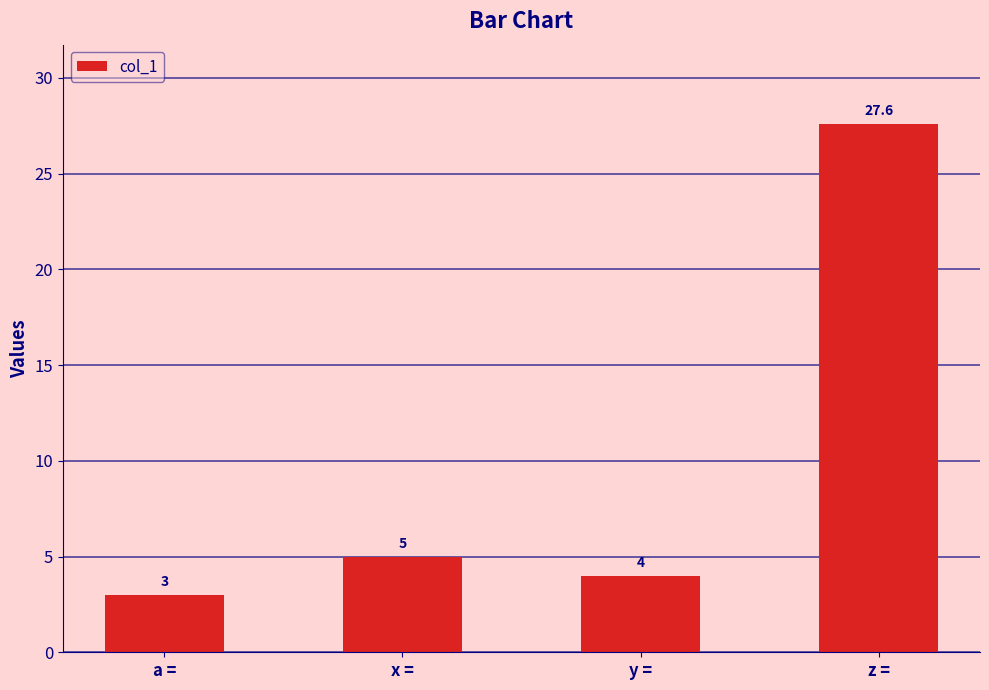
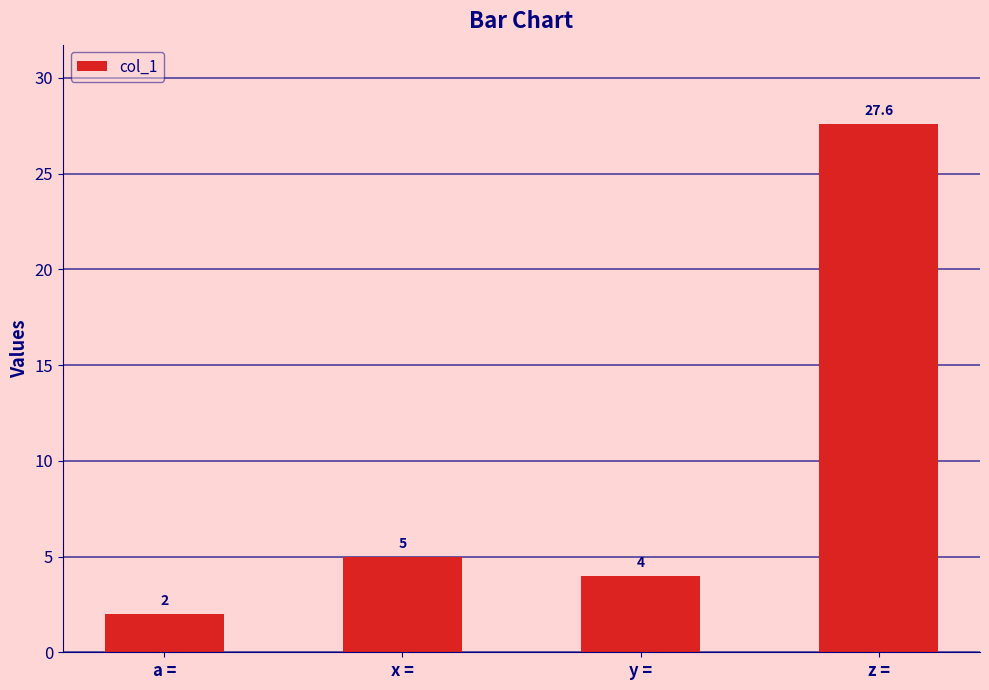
a =: 3 -> 2
